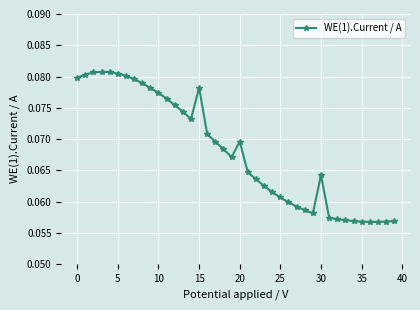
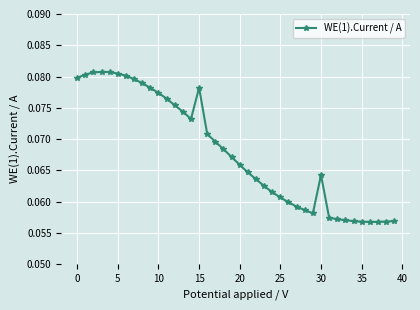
20: 0.070 -> 0.066
